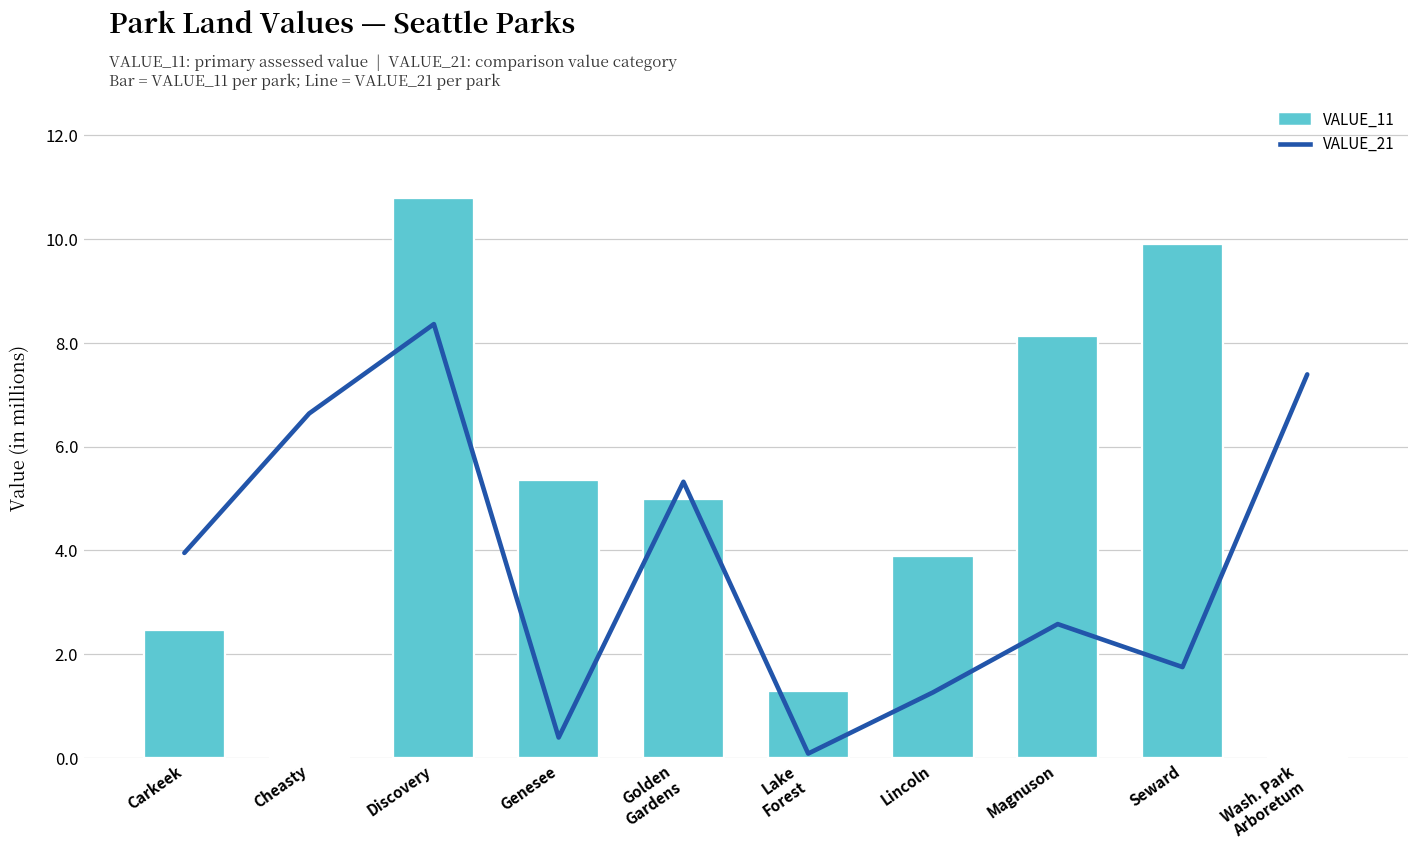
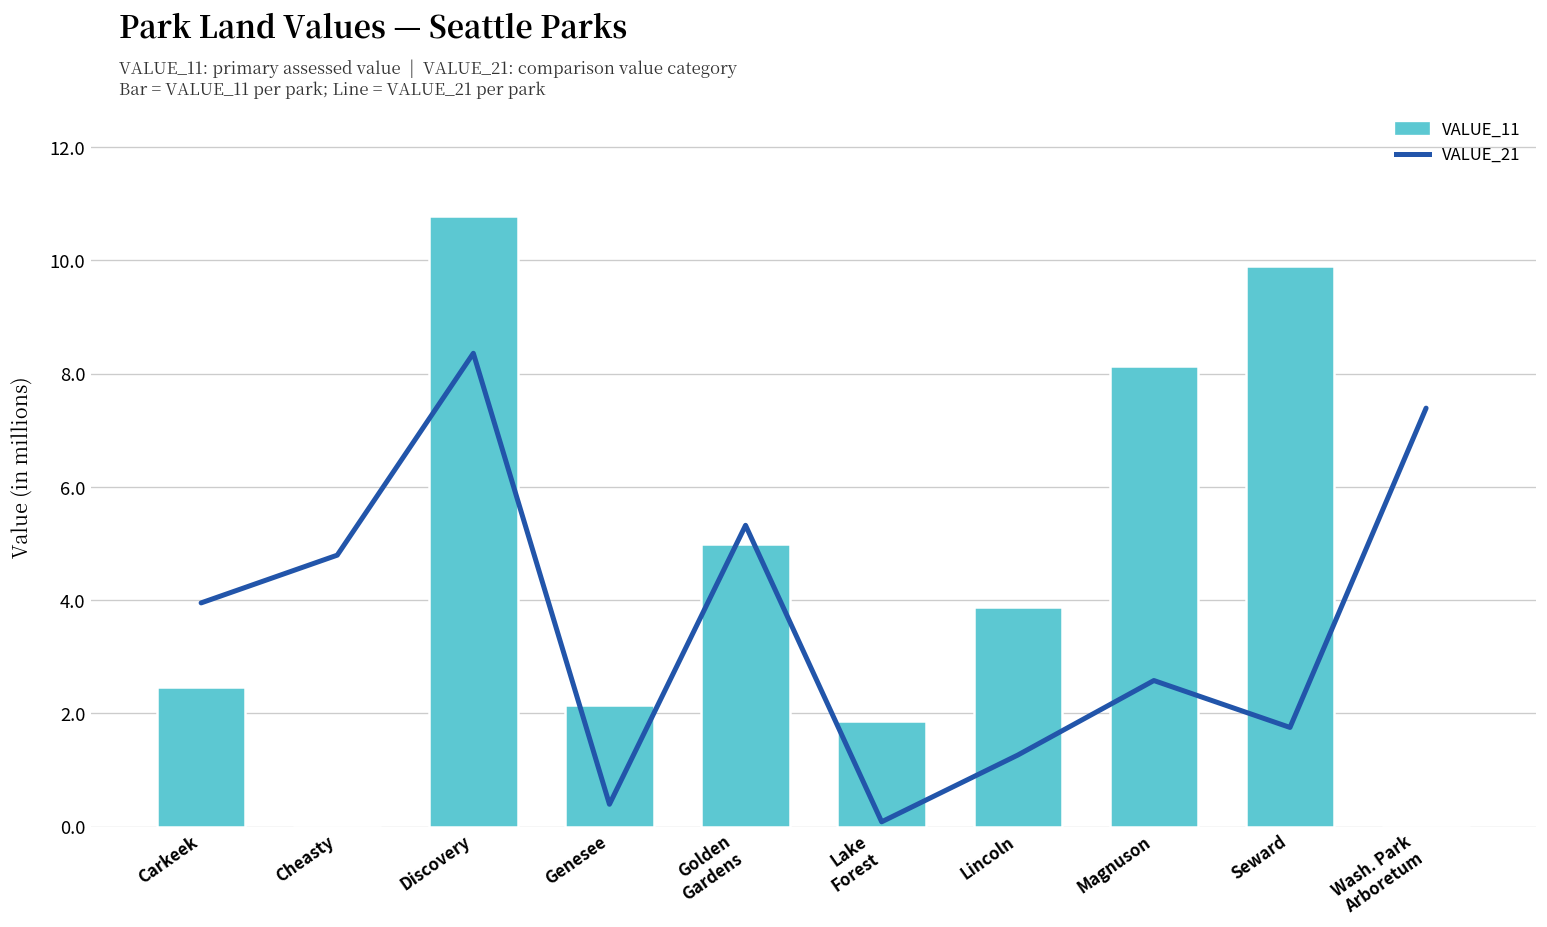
VALUE_21, Cheasty: 6.6 -> 4.8
VALUE_11, Genesee: 5.4 -> 2.2
VALUE_11, Lake Forest: 1.3 -> 1.9
